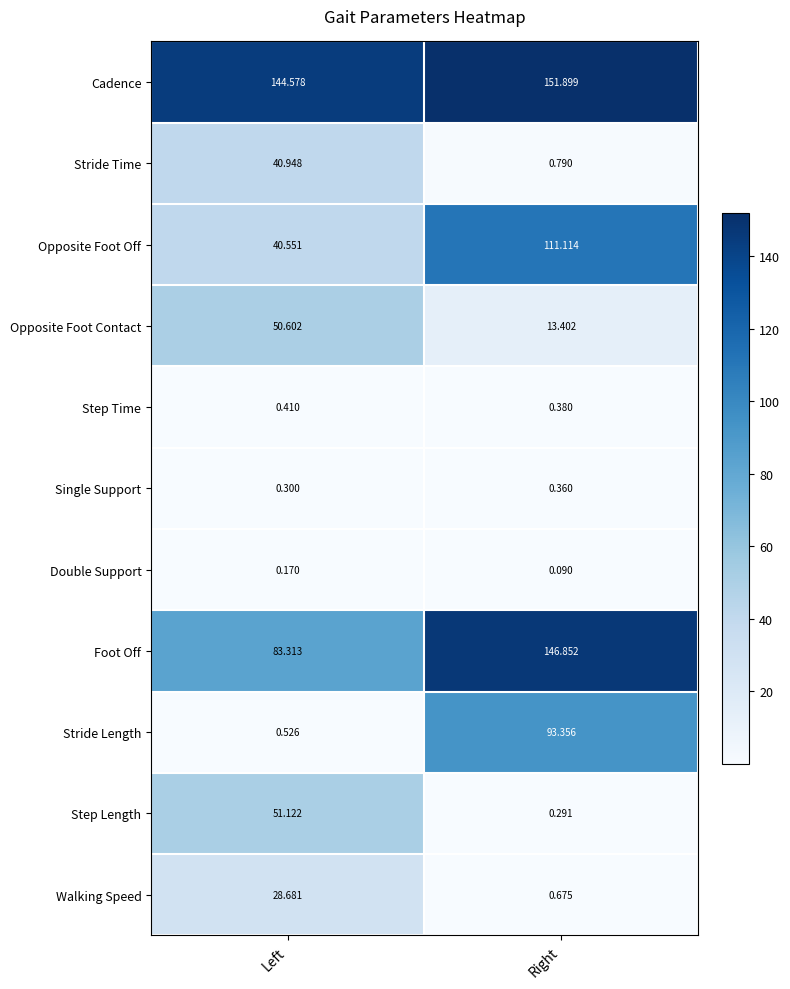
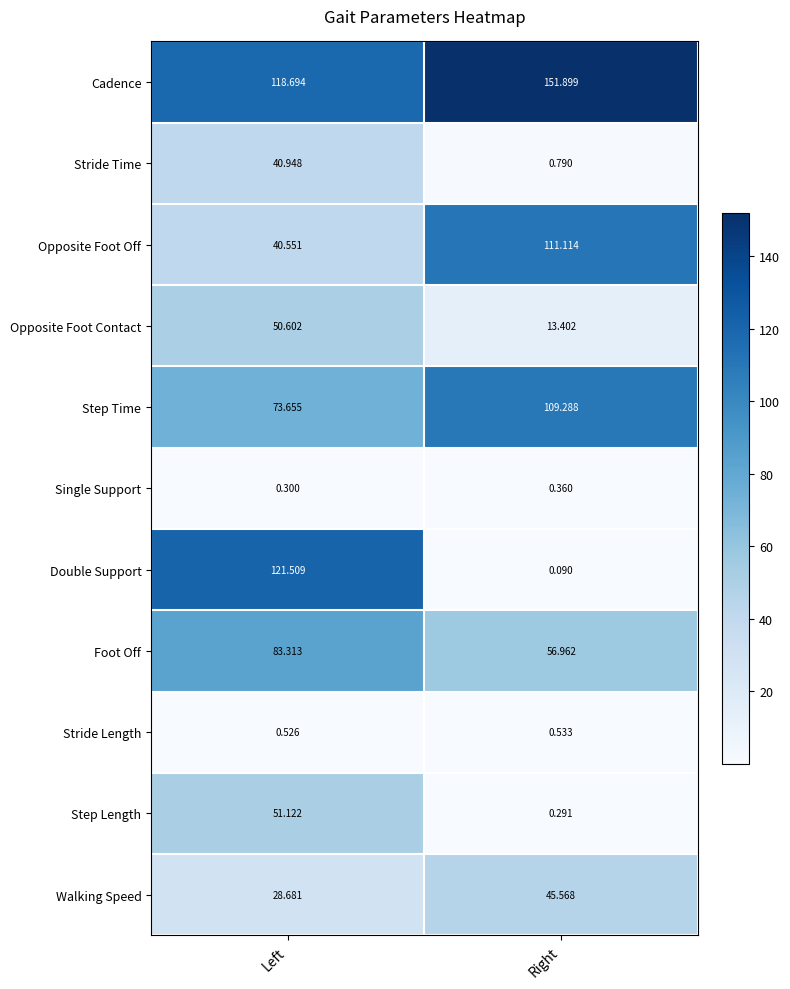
Cadence, Left: 144.578 -> 118.694
Step Time, Left: 0.410 -> 73.655
Step Time, Right: 0.380 -> 109.288
Double Support, Left: 0.170 -> 121.509
Foot Off, Right: 146.852 -> 56.962
Stride Length, Right: 93.356 -> 0.533
Walking Speed, Right: 0.675 -> 45.568
